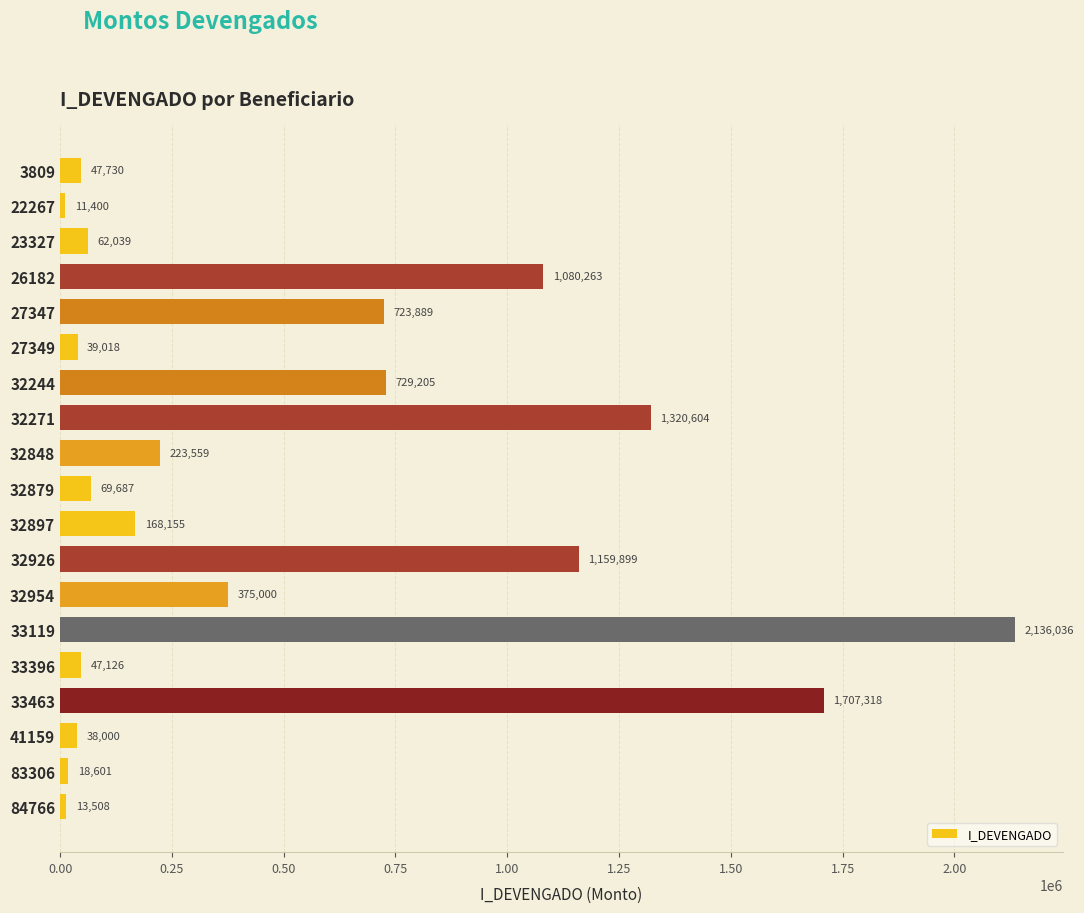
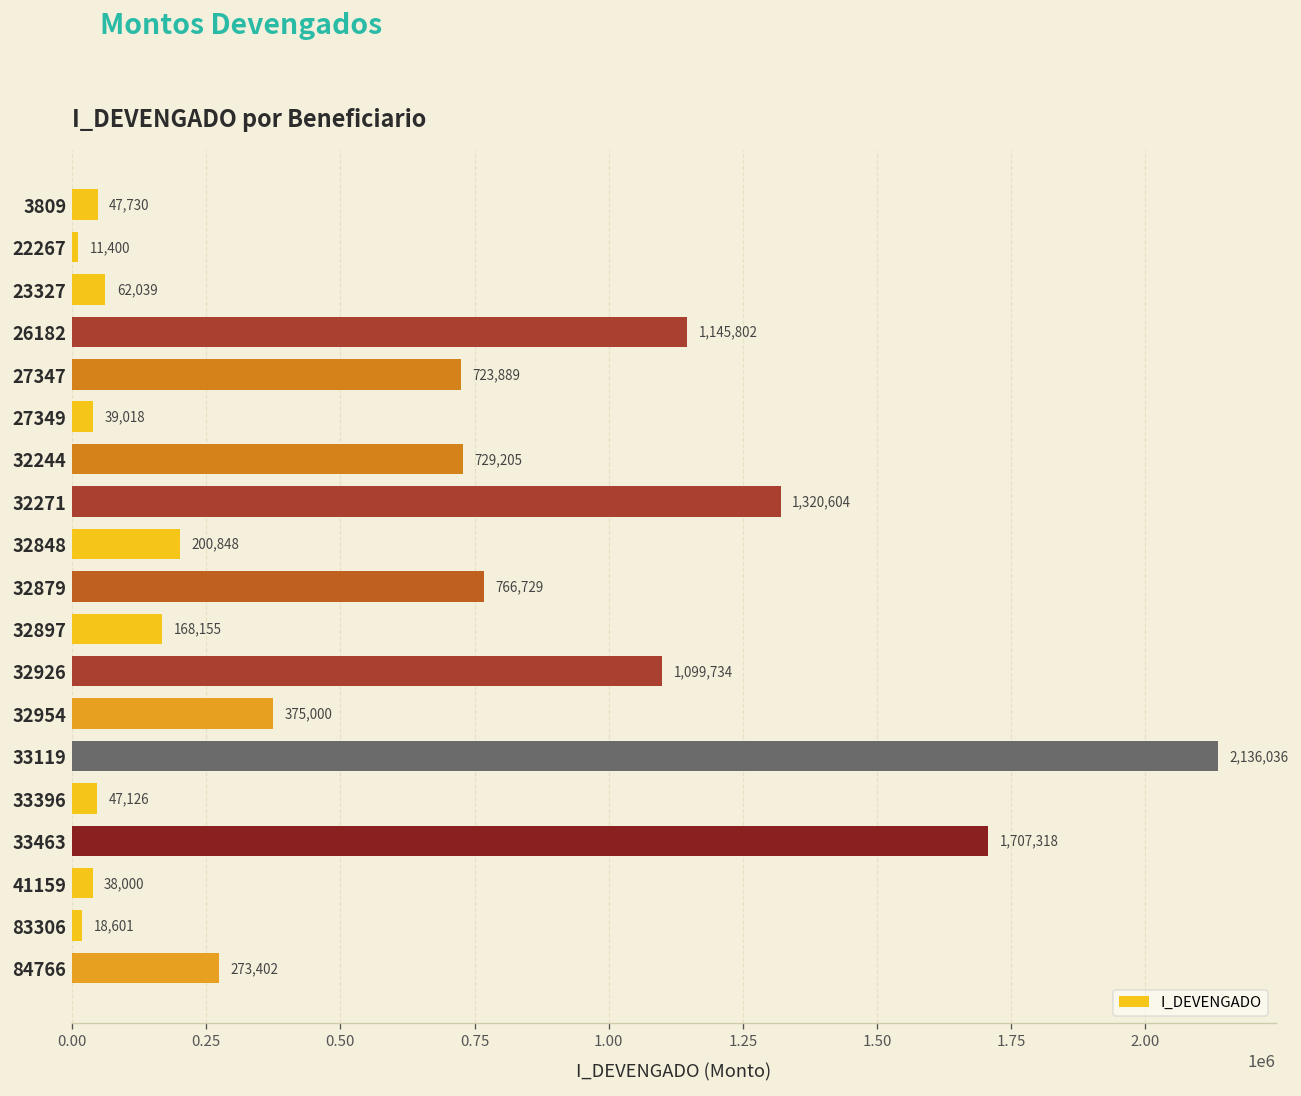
26182: 1,080,263 -> 1,145,802
32848: 223,559 -> 200,848
32879: 69,687 -> 766,729
32926: 1,159,899 -> 1,099,734
84766: 13,508 -> 273,402
